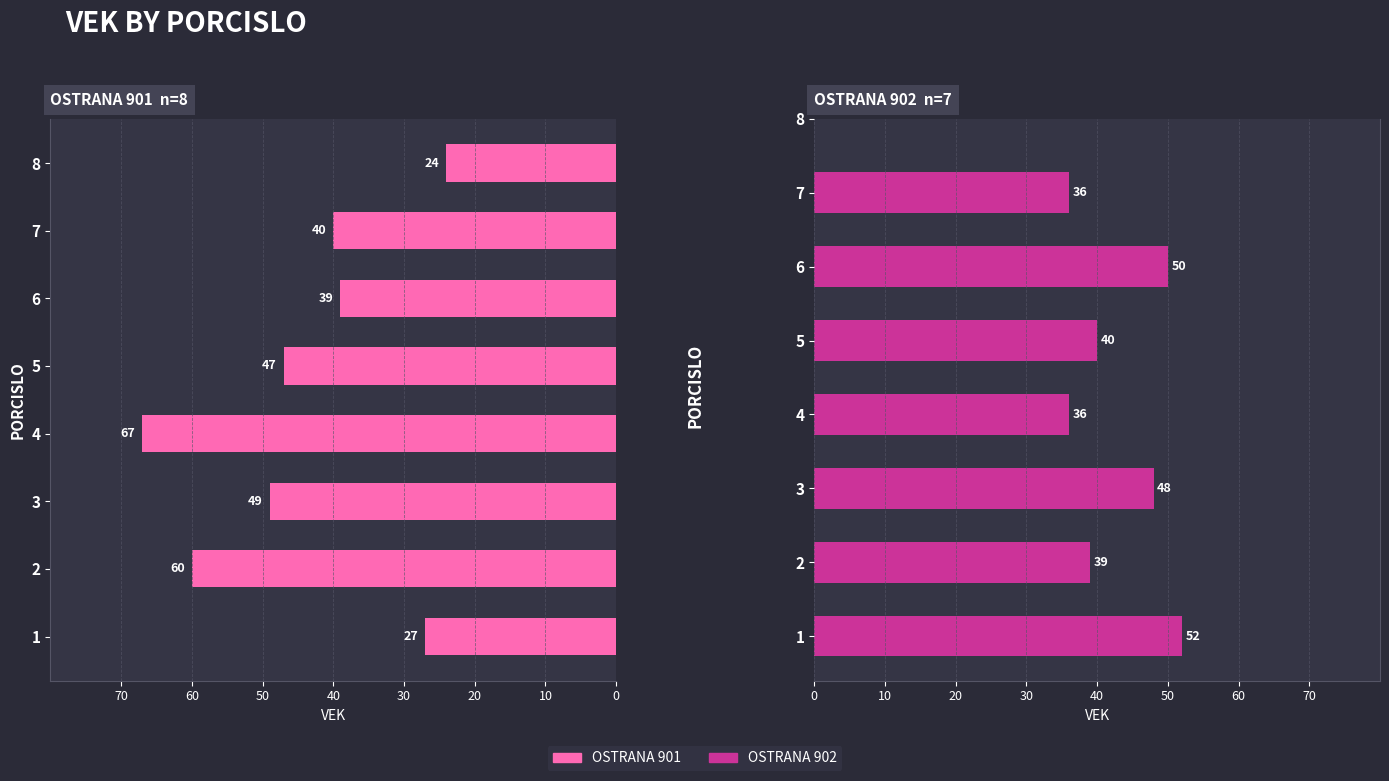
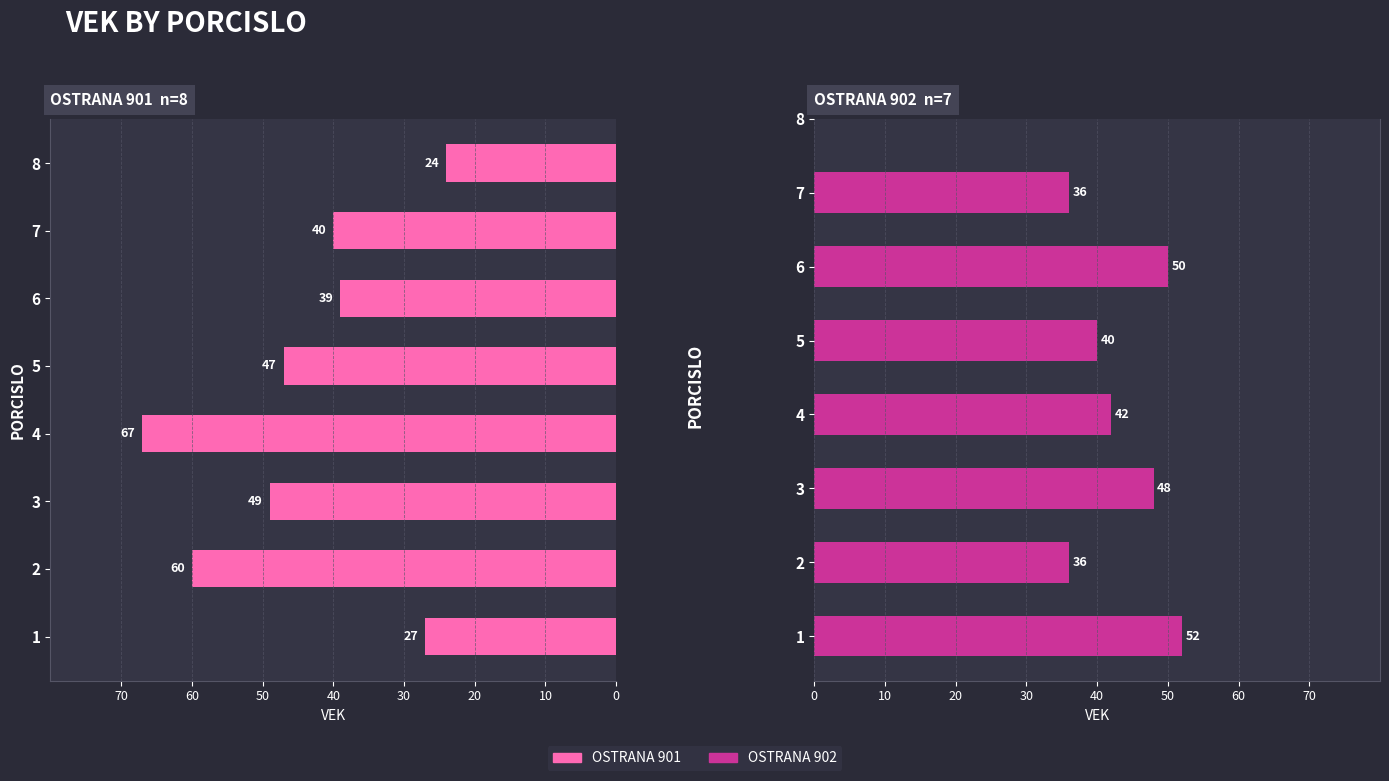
OSTRANA 902 n=7, 4: 36 -> 42
OSTRANA 902 n=7, 2: 39 -> 36
